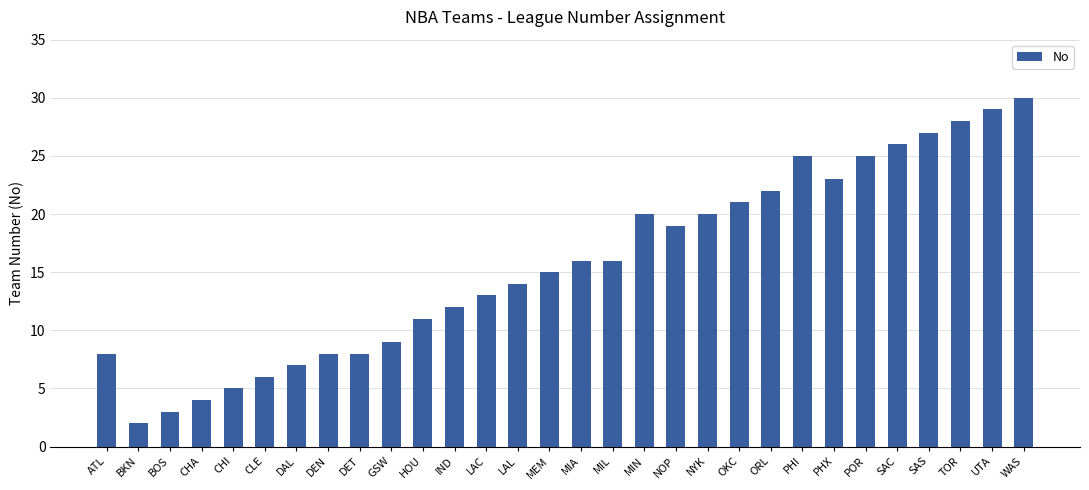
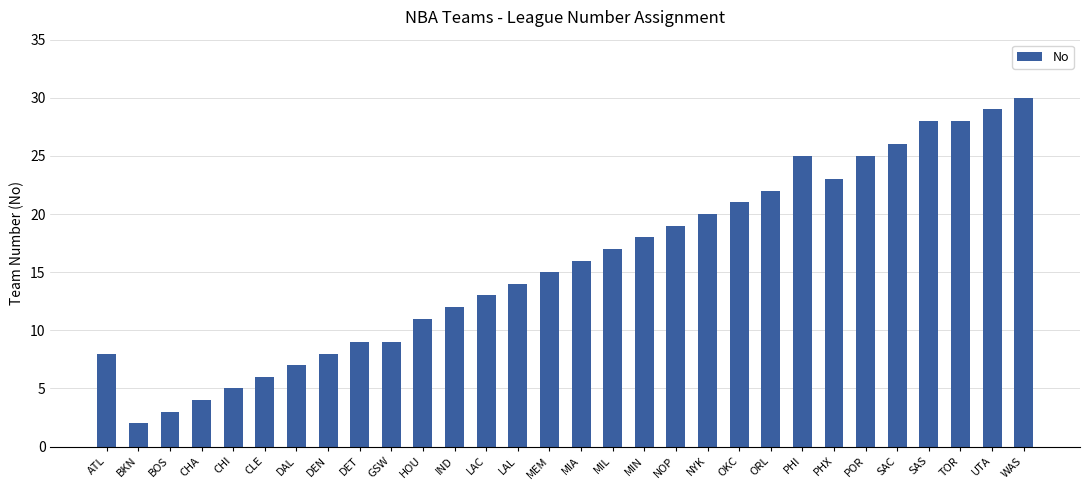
DET: 8 -> 9
MIL: 16 -> 17
MIN: 20 -> 18
SAS: 27 -> 28
